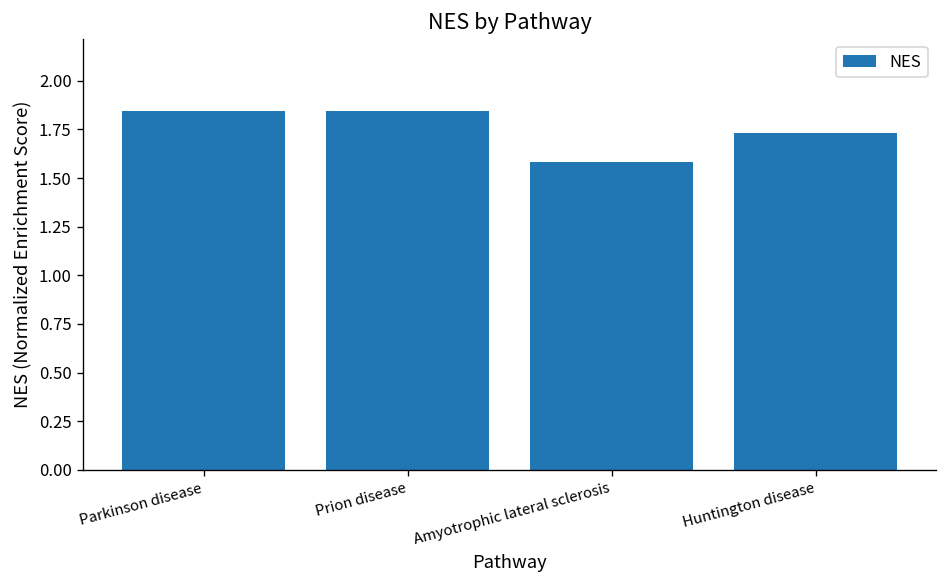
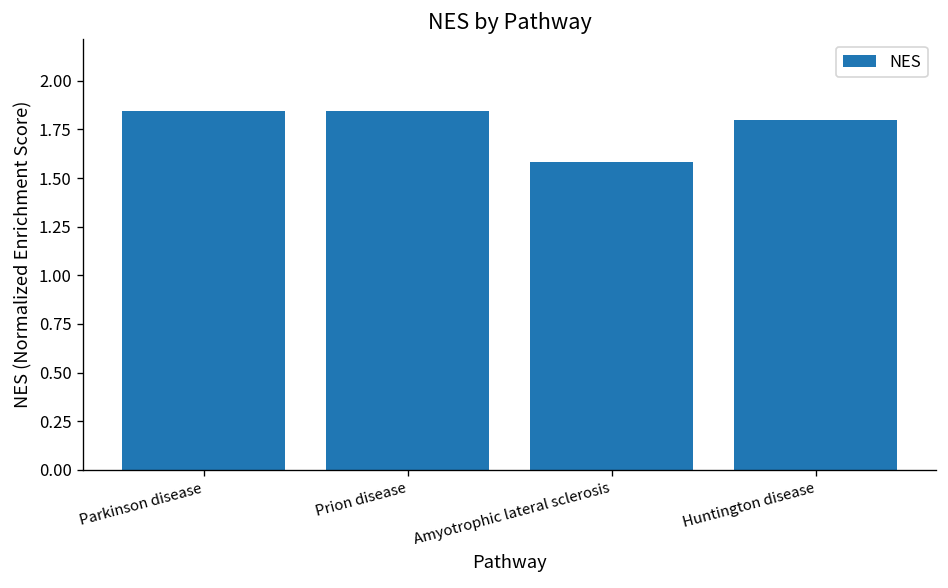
Huntington disease: 1.73 -> 1.80
